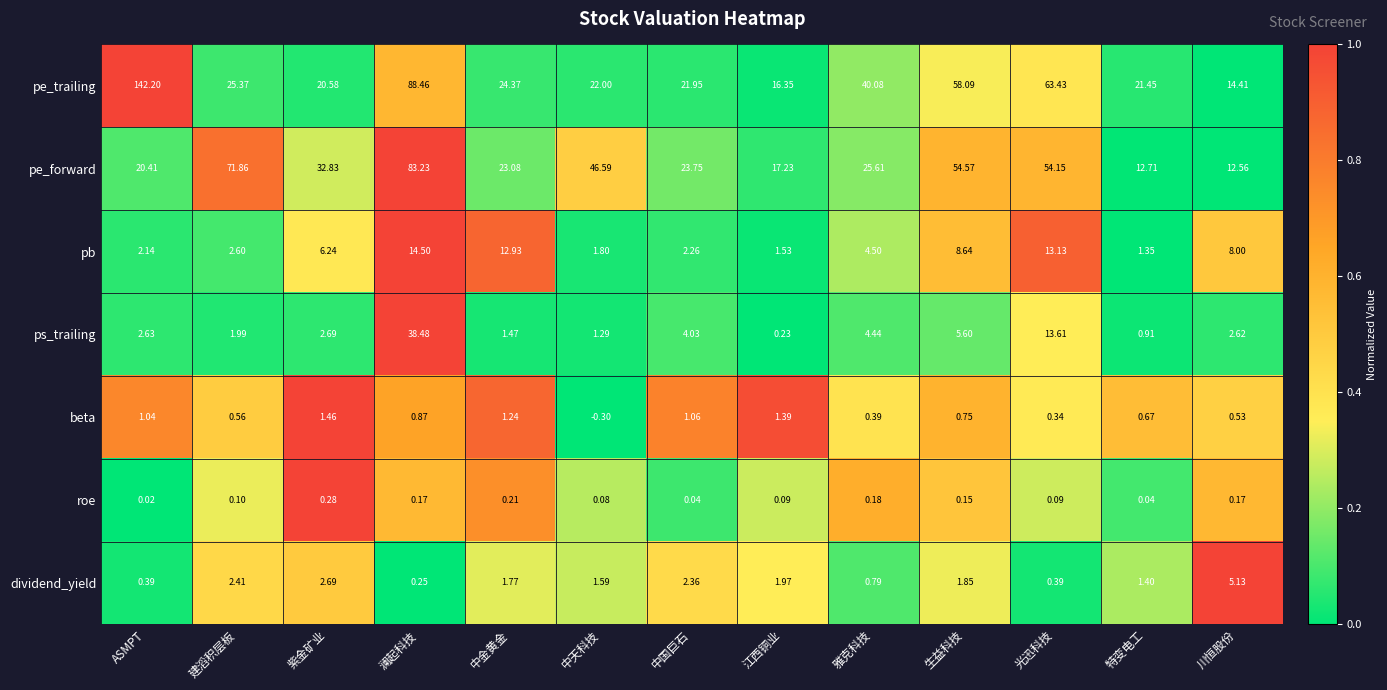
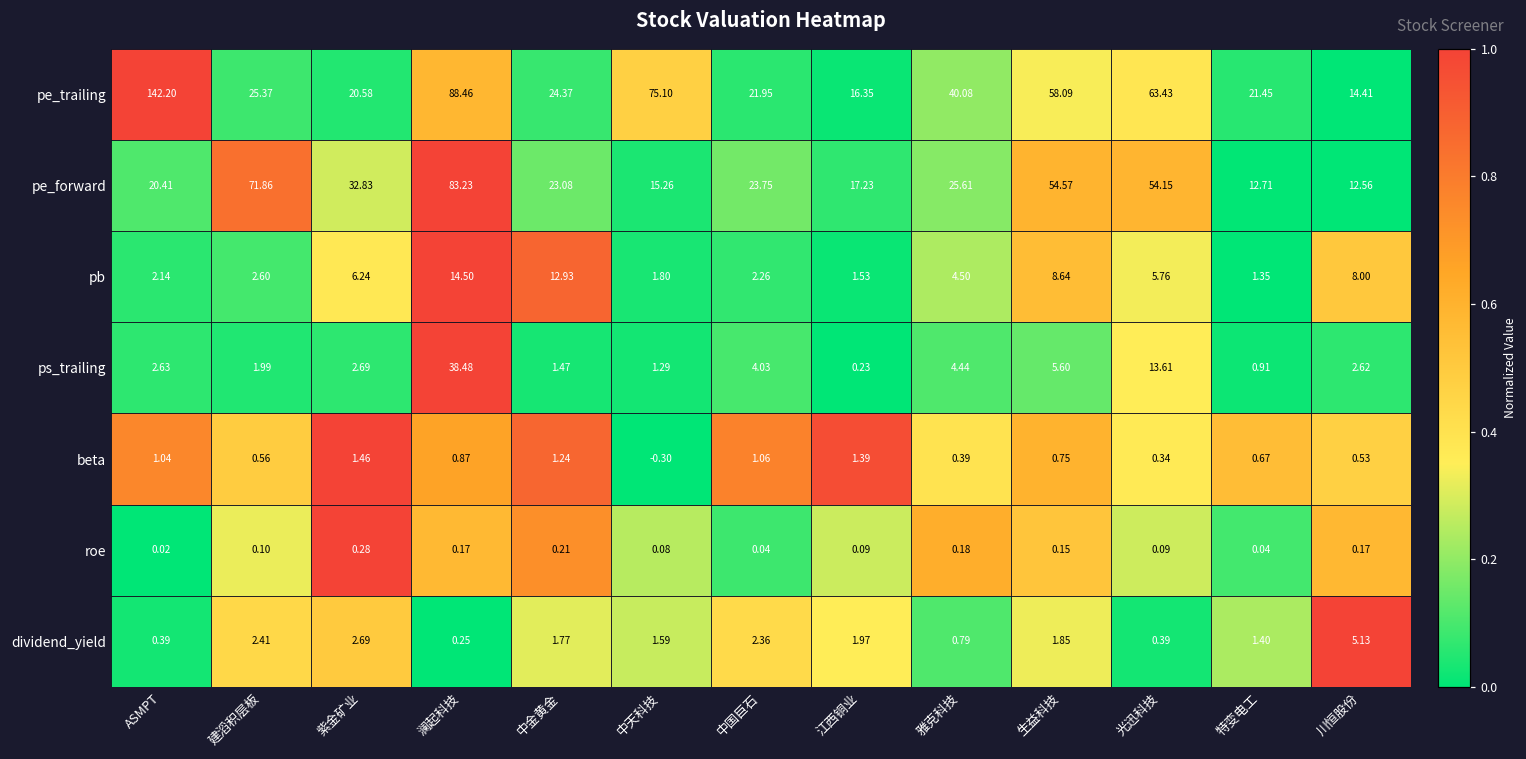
pe_trailing, 中天科技: 22.00 -> 75.10
pe_forward, 中天科技: 46.59 -> 15.26
pb, 光迅科技: 13.13 -> 5.76
